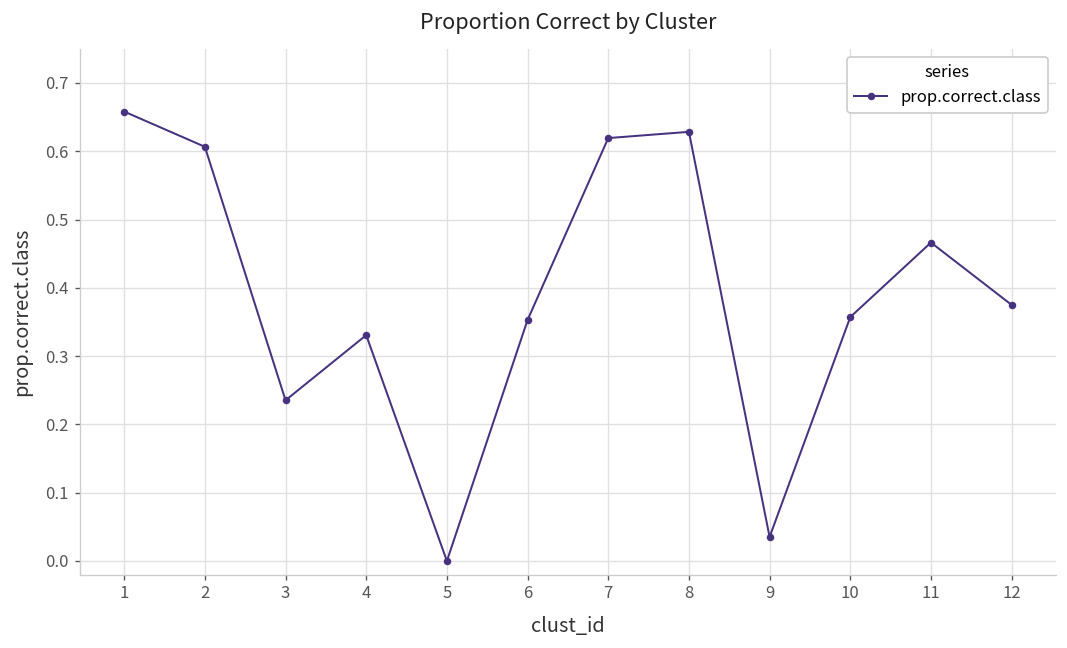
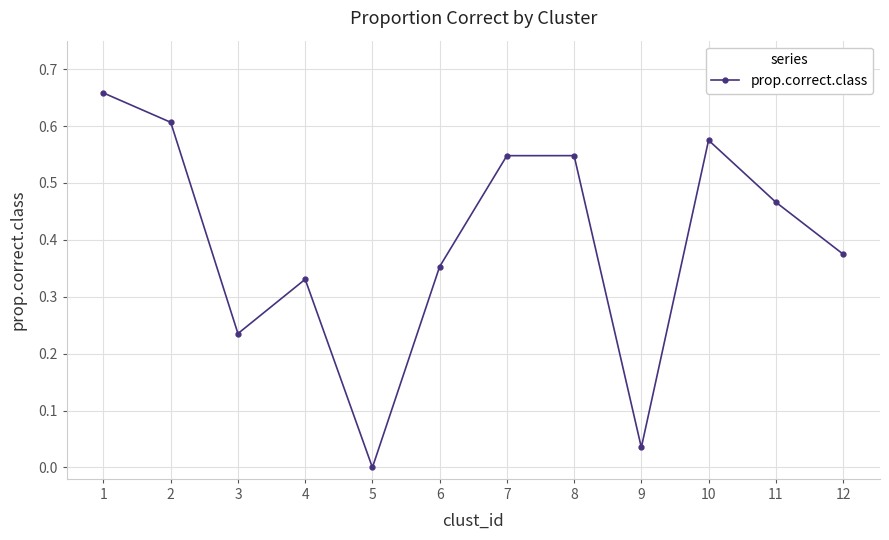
7: 0.62 -> 0.55
8: 0.63 -> 0.55
10: 0.36 -> 0.58
